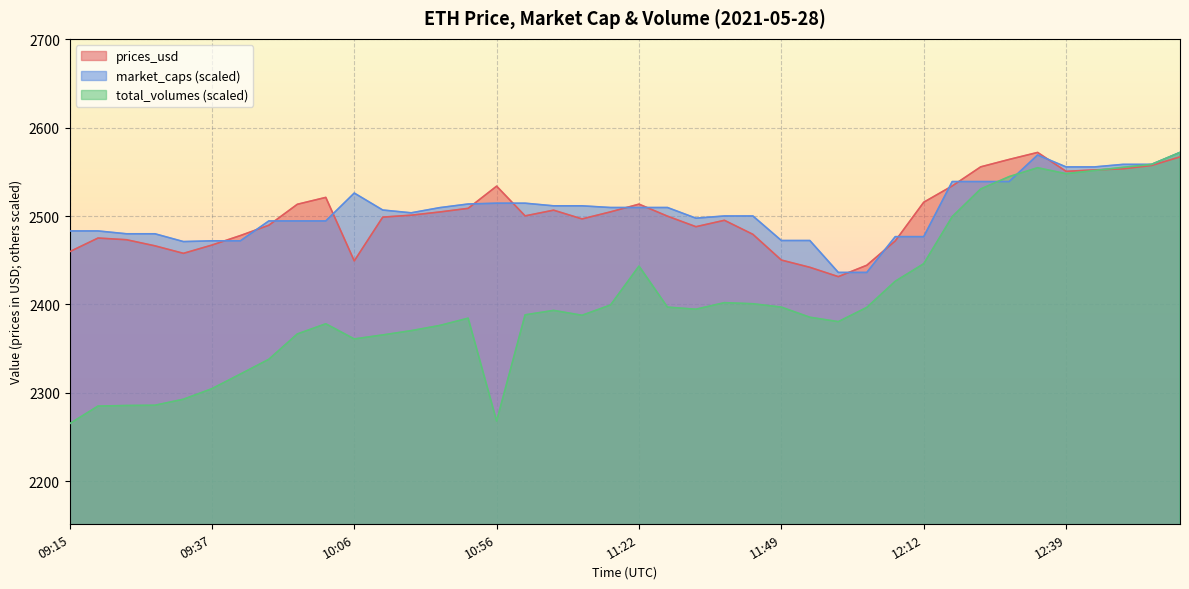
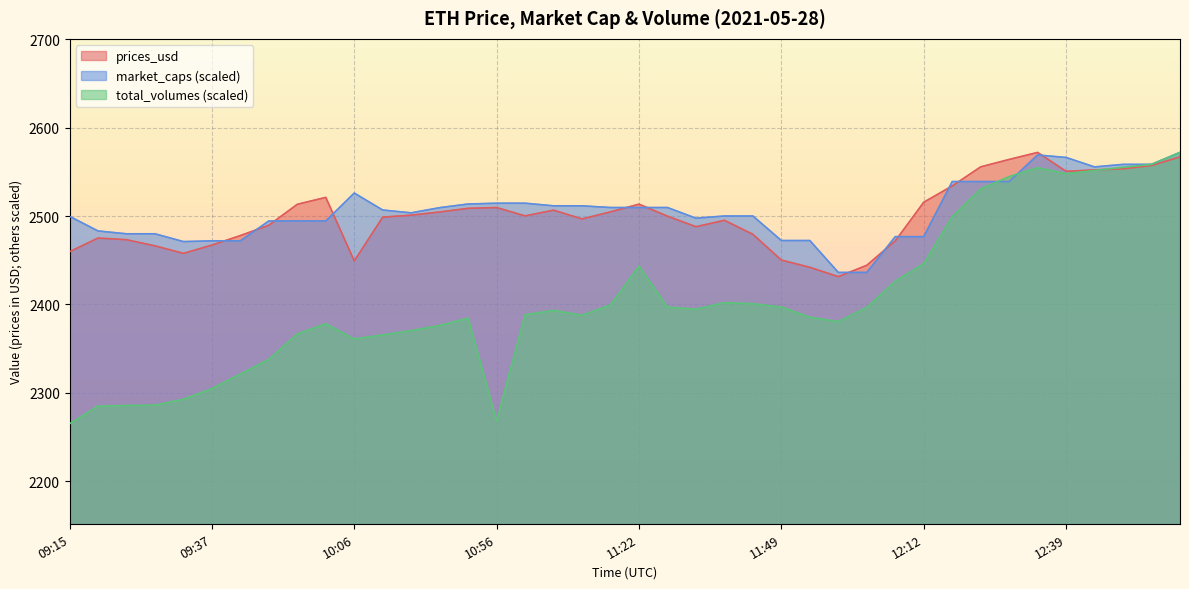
market_caps (scaled), 09:15: 2480 -> 2500
prices_usd, 10:56: 2530 -> 2510
market_caps (scaled), 12:39: 2560 -> 2570
